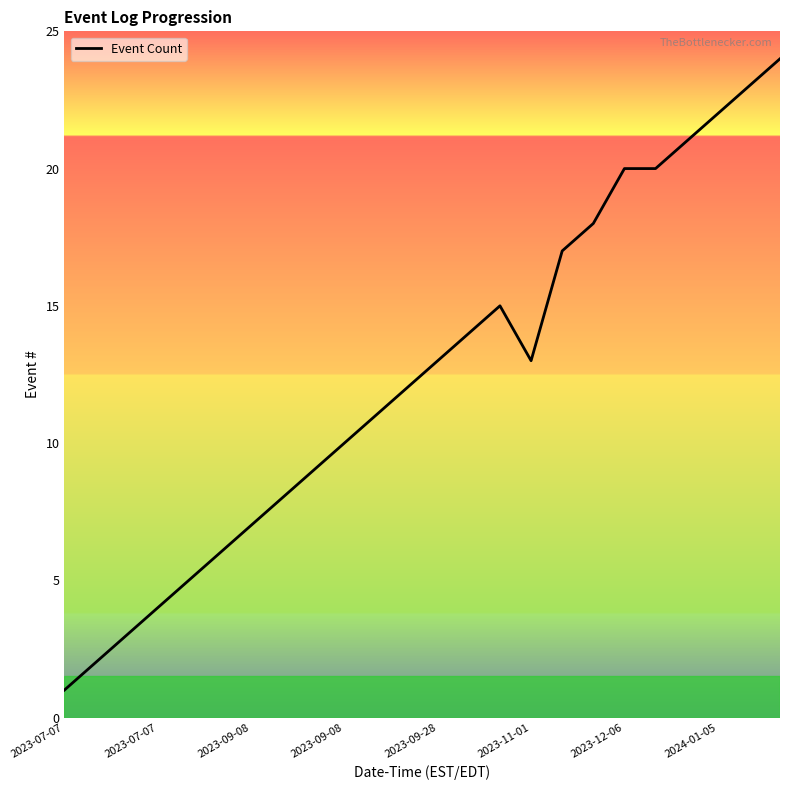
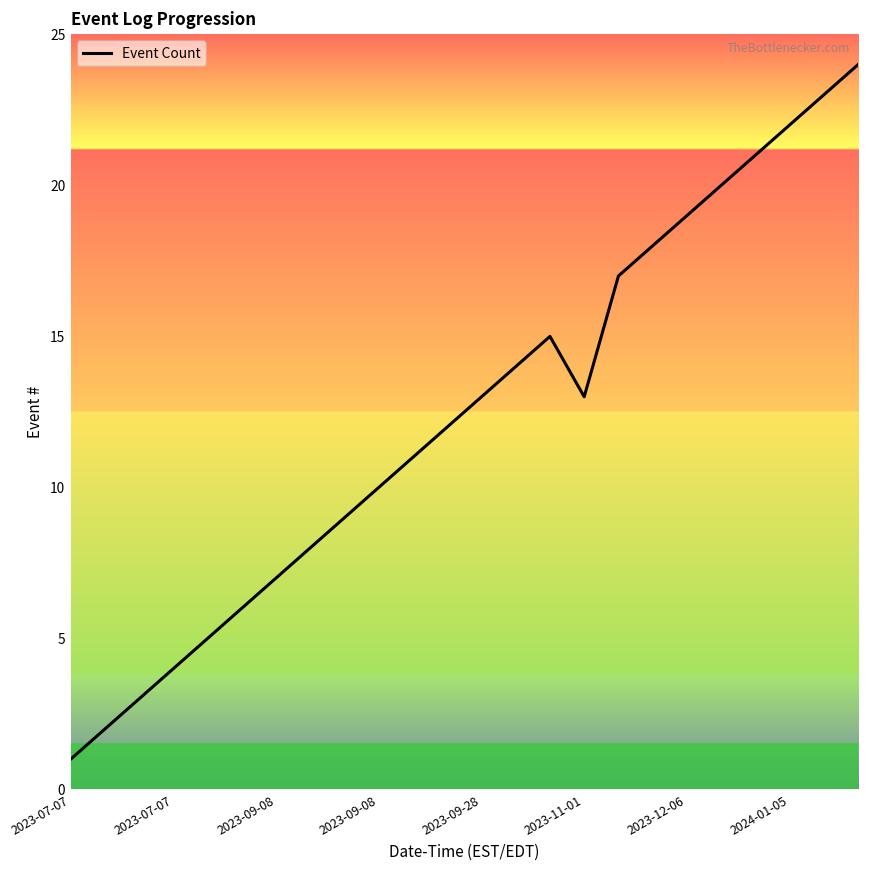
2023-12-06: 20 -> 19
